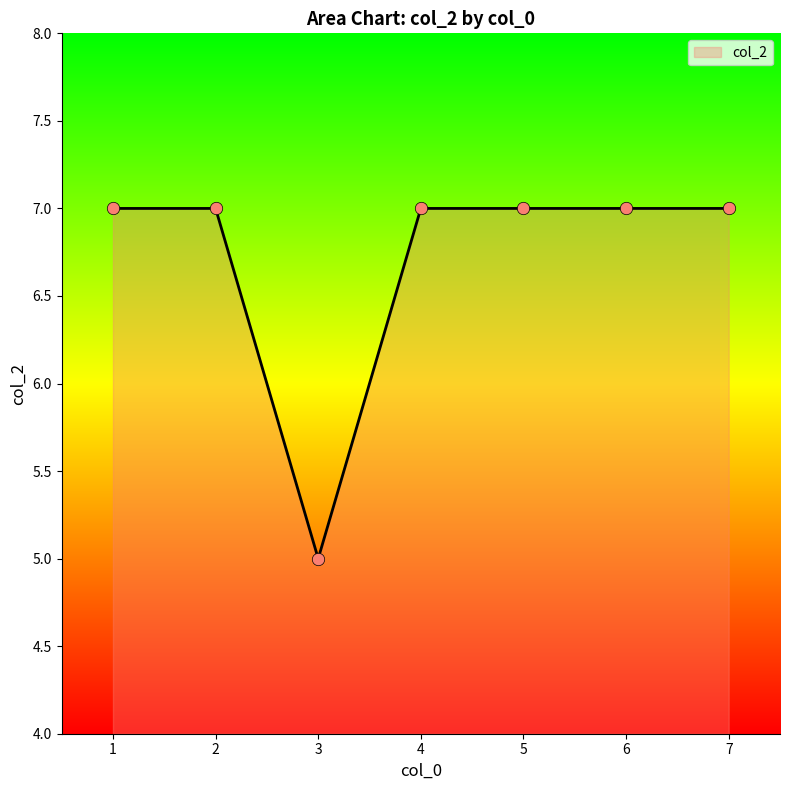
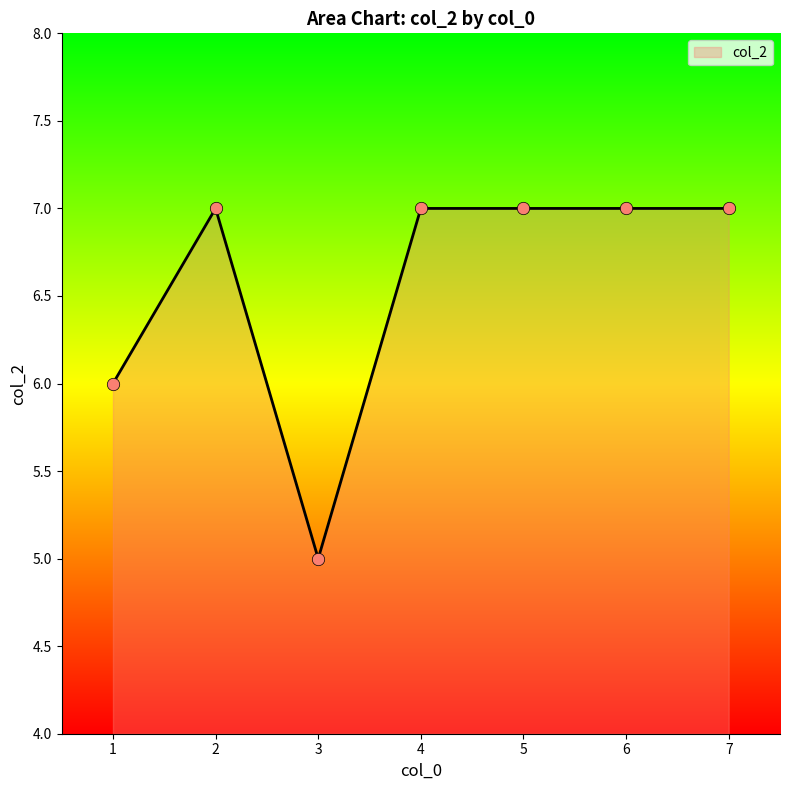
1: 7 -> 6
